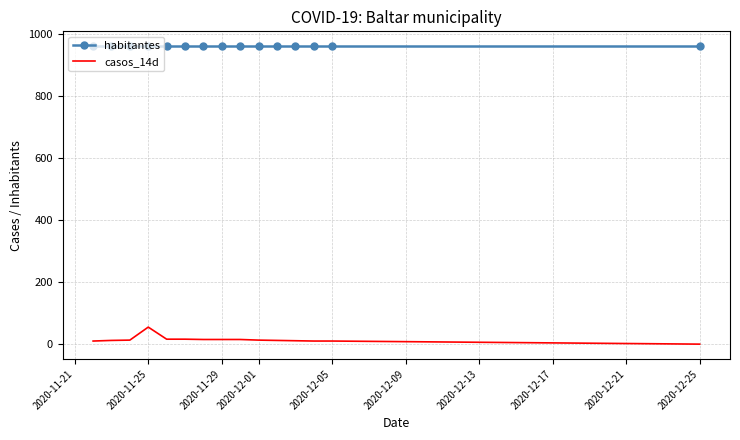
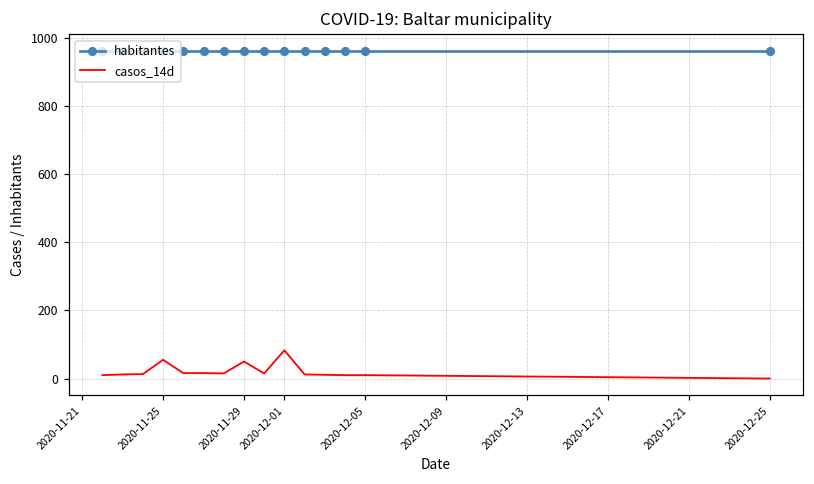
casos_14d, 2020-11-29: 20 -> 50
casos_14d, 2020-12-01: 10 -> 80
